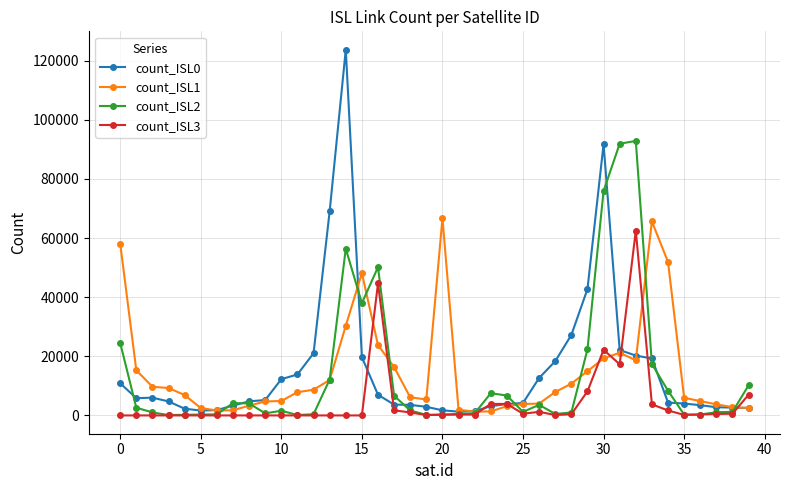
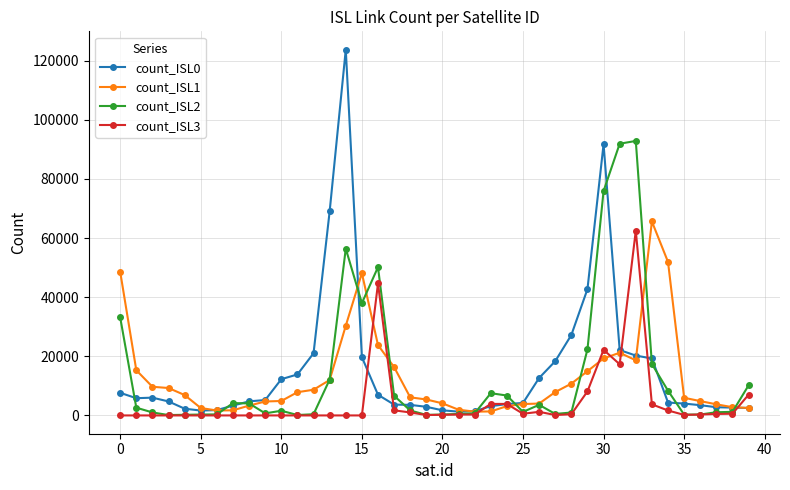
count_ISL0, 0: 11000 -> 8000
count_ISL1, 0: 58000 -> 49000
count_ISL2, 0: 25000 -> 33000
count_ISL1, 20: 67000 -> 4000
